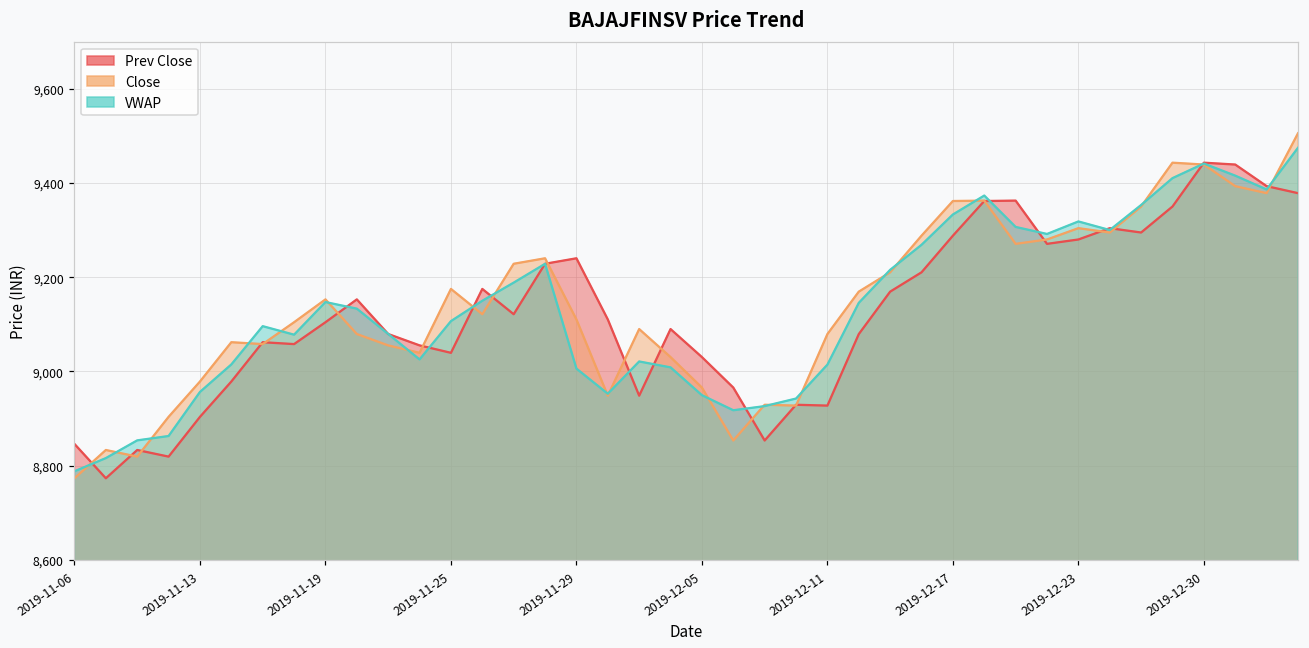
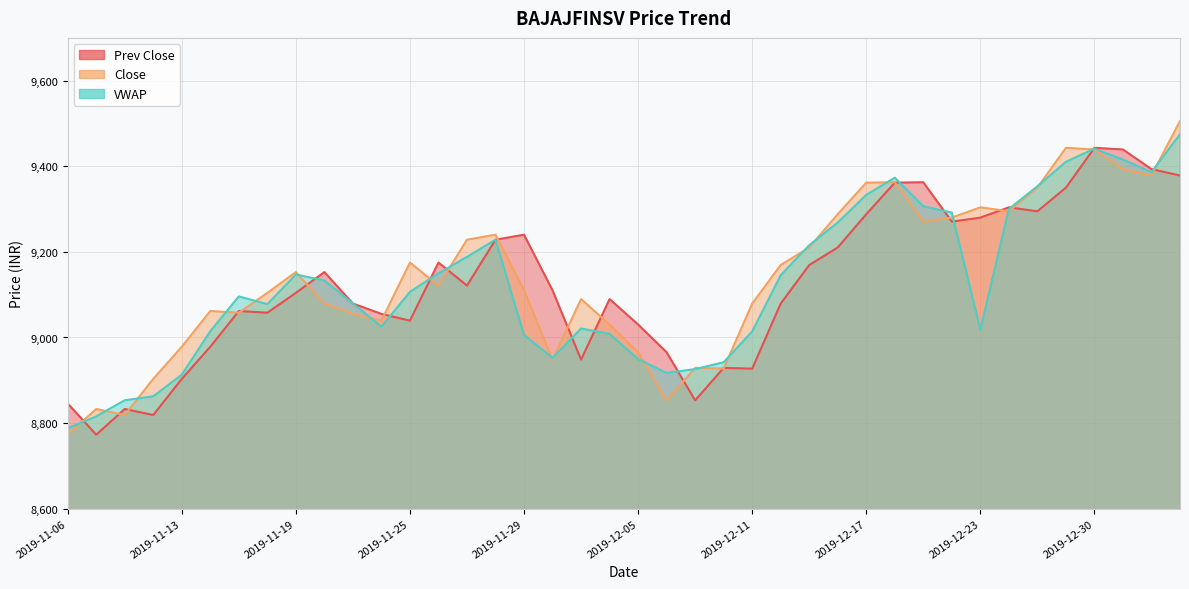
VWAP, 2019-11-13: 8,960 -> 8,910
VWAP, 2019-12-23: 9,320 -> 9,020
